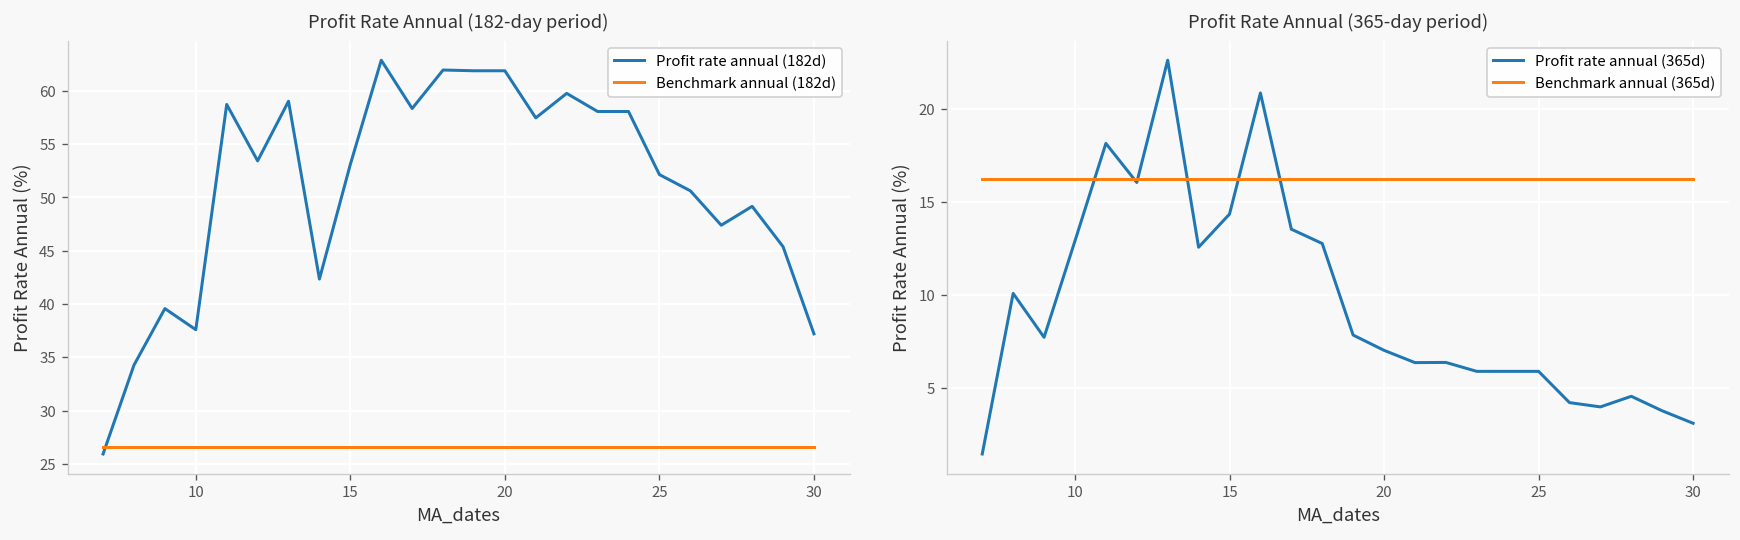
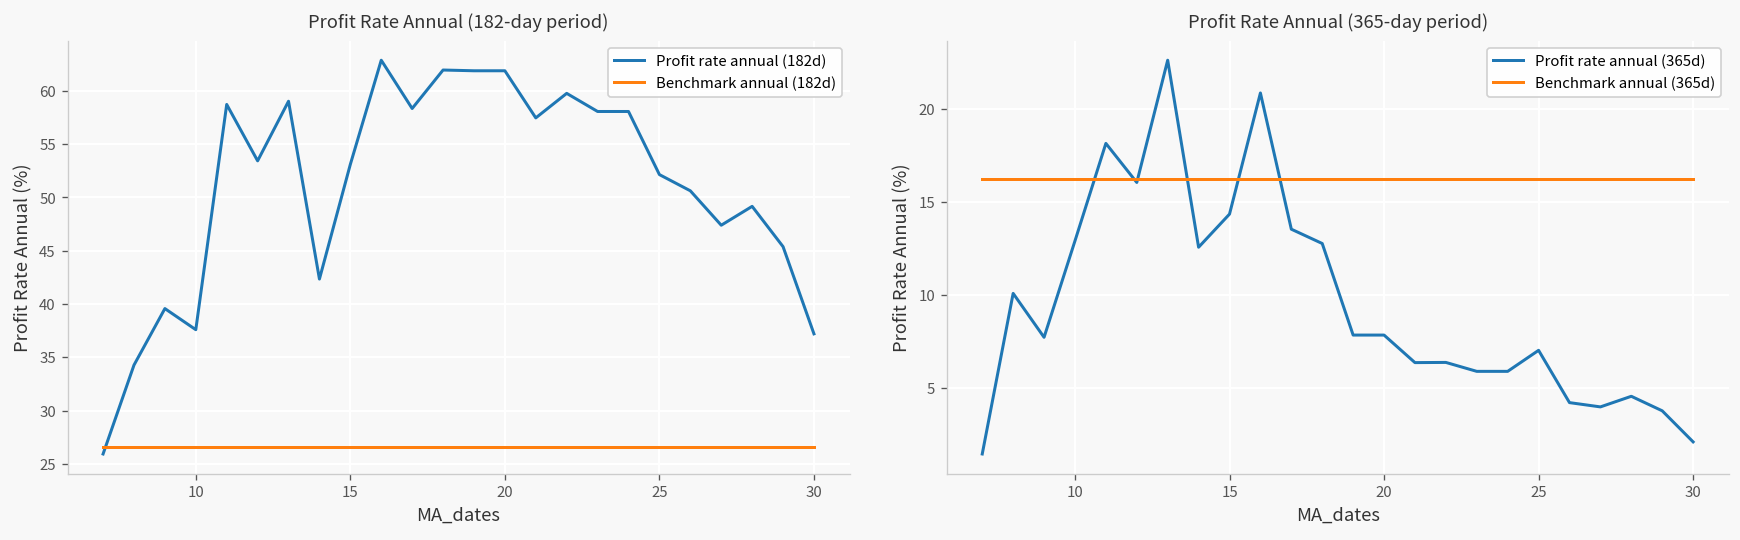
Profit Rate Annual (365-day period), Profit rate annual (365d), 20: 7.0 -> 7.8
Profit Rate Annual (365-day period), Profit rate annual (365d), 25: 5.9 -> 7.0
Profit Rate Annual (365-day period), Profit rate annual (365d), 30: 3.1 -> 2.1
